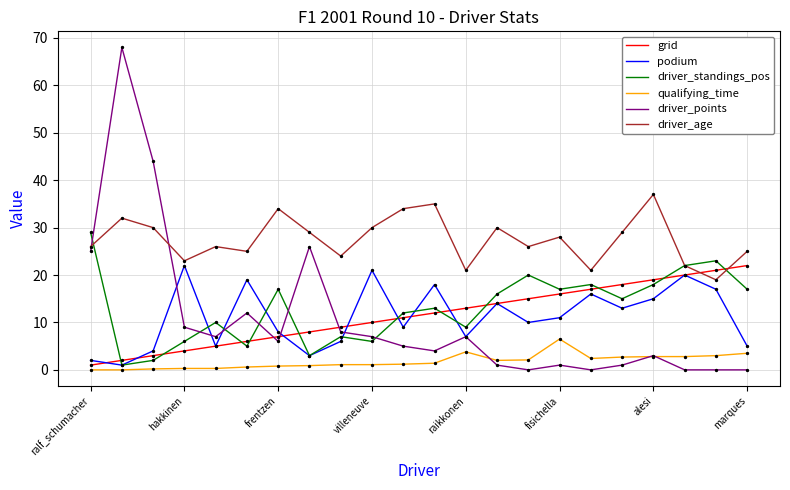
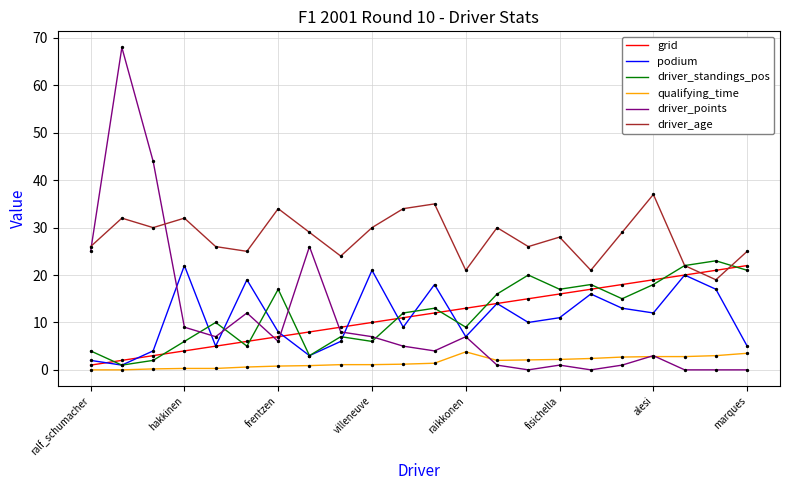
driver_standings_pos, ralf_schumacher: 29 -> 4
driver_age, hakkinen: 23 -> 32
qualifying_time, fisichella: 7 -> 2
podium, alesi: 15 -> 12
driver_standings_pos, marques: 17 -> 21
